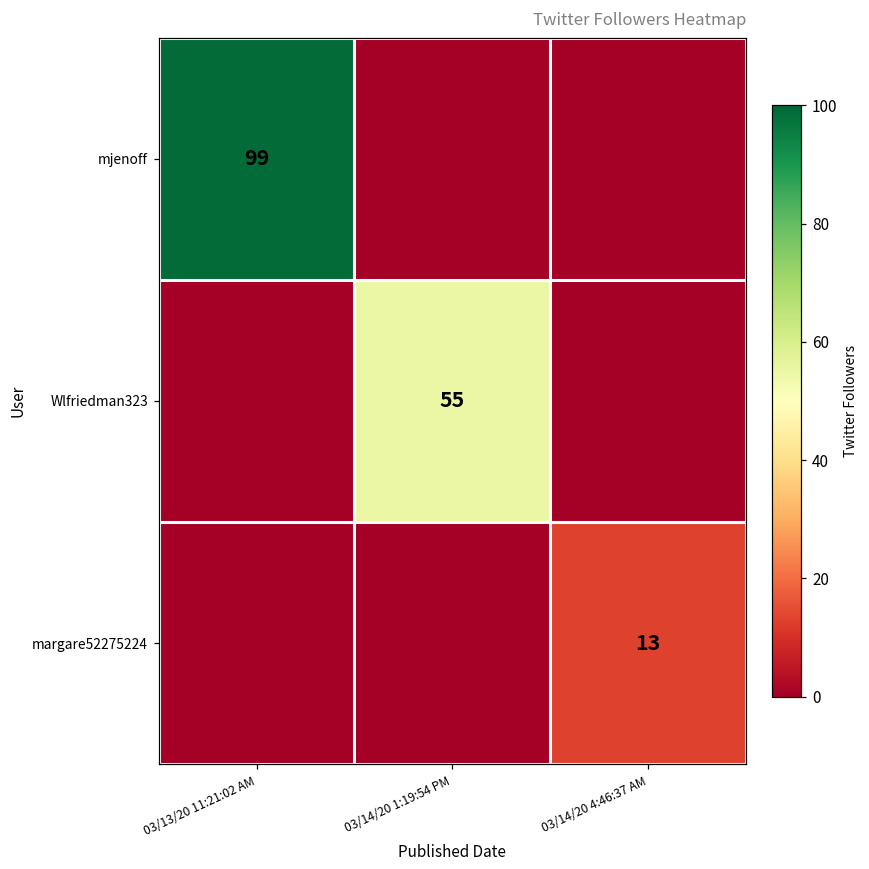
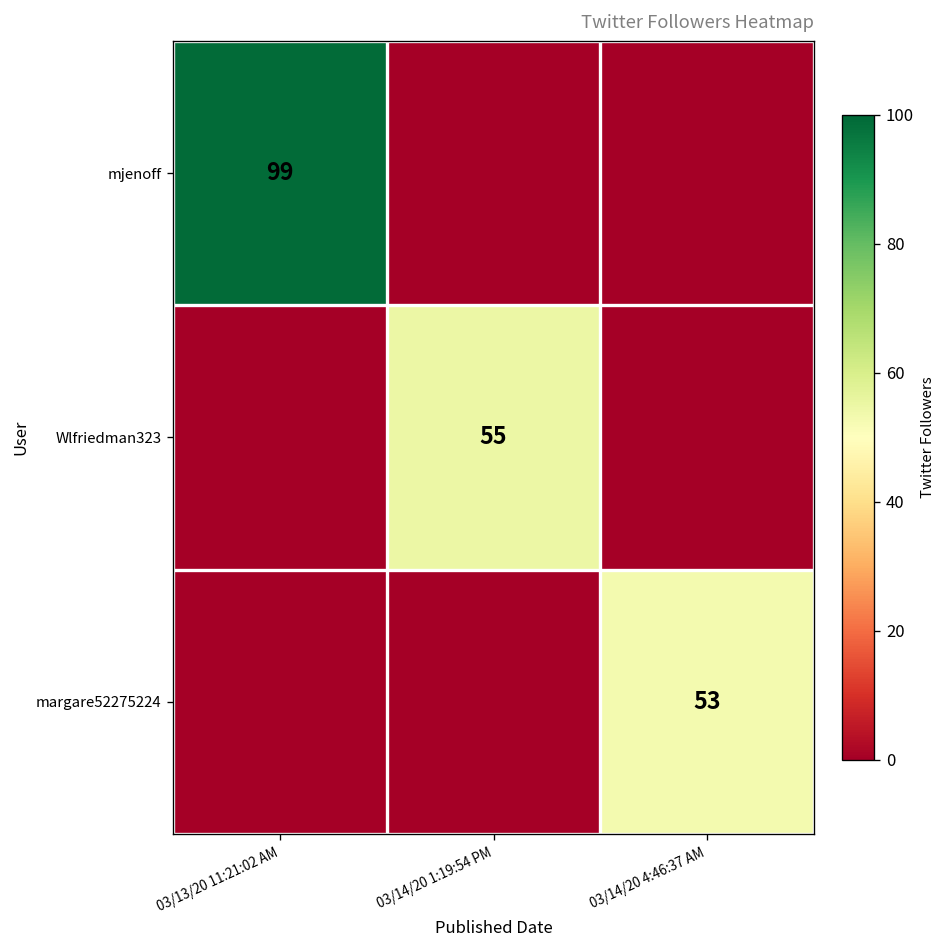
margare52275224, 03/14/20 4:46:37 AM: 13 -> 53
